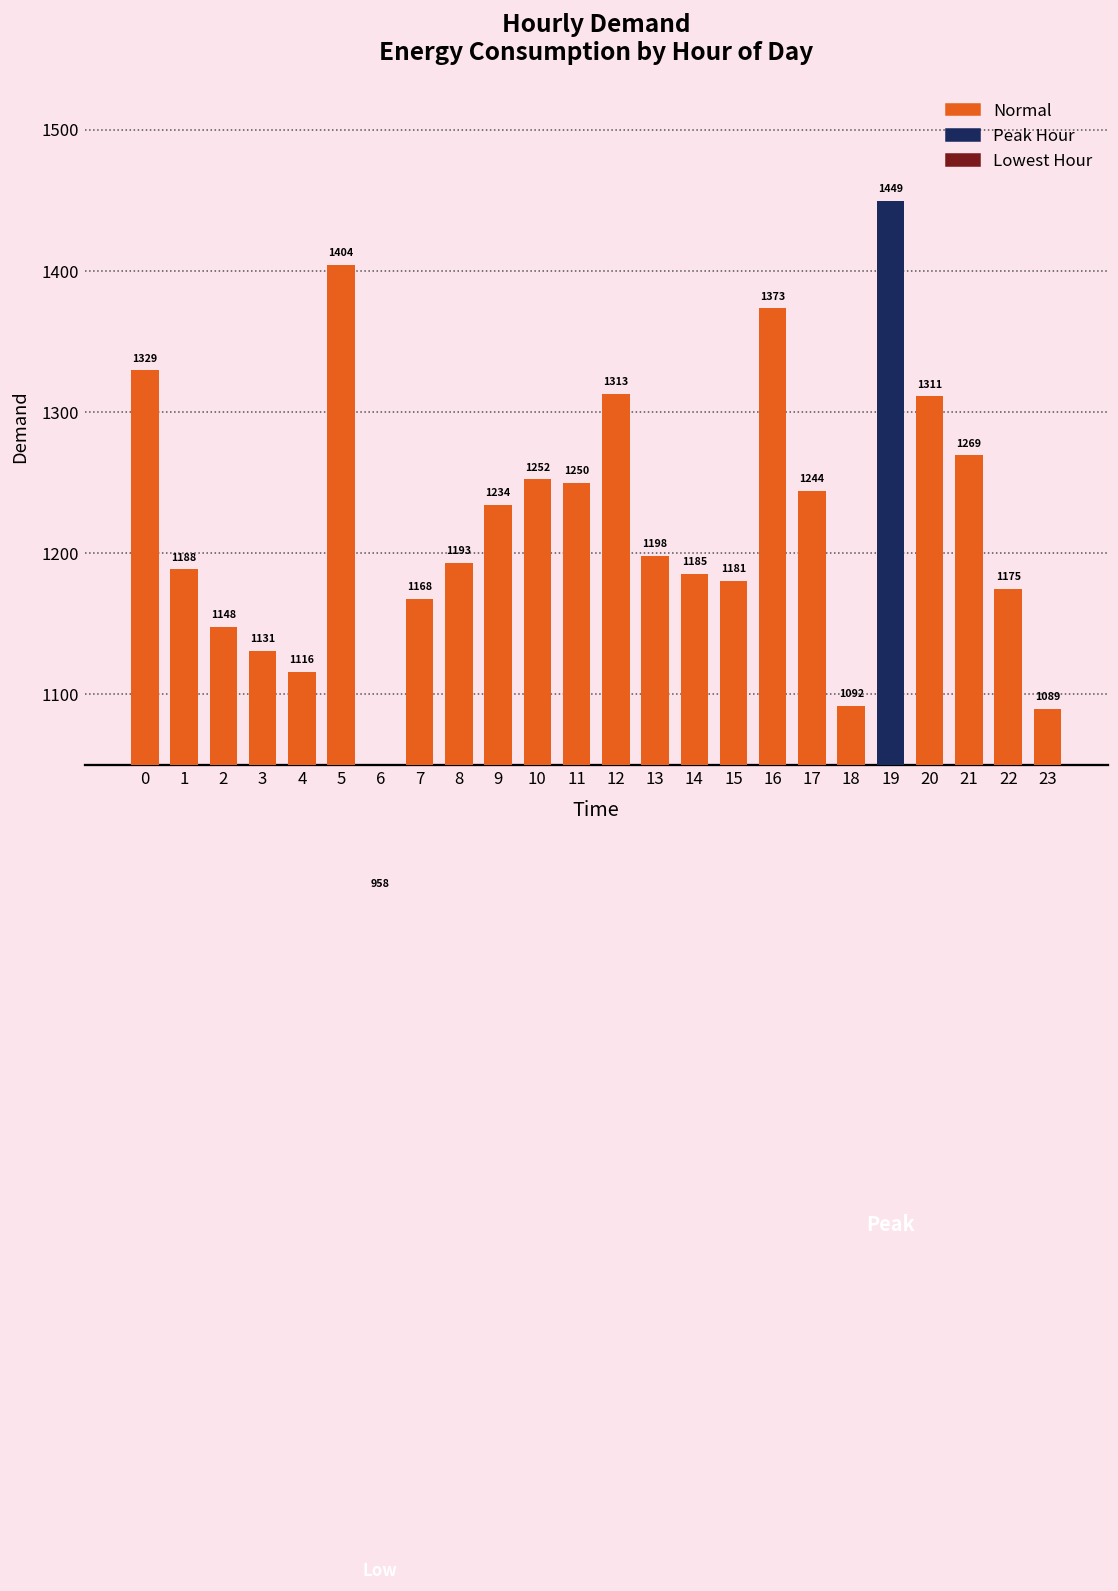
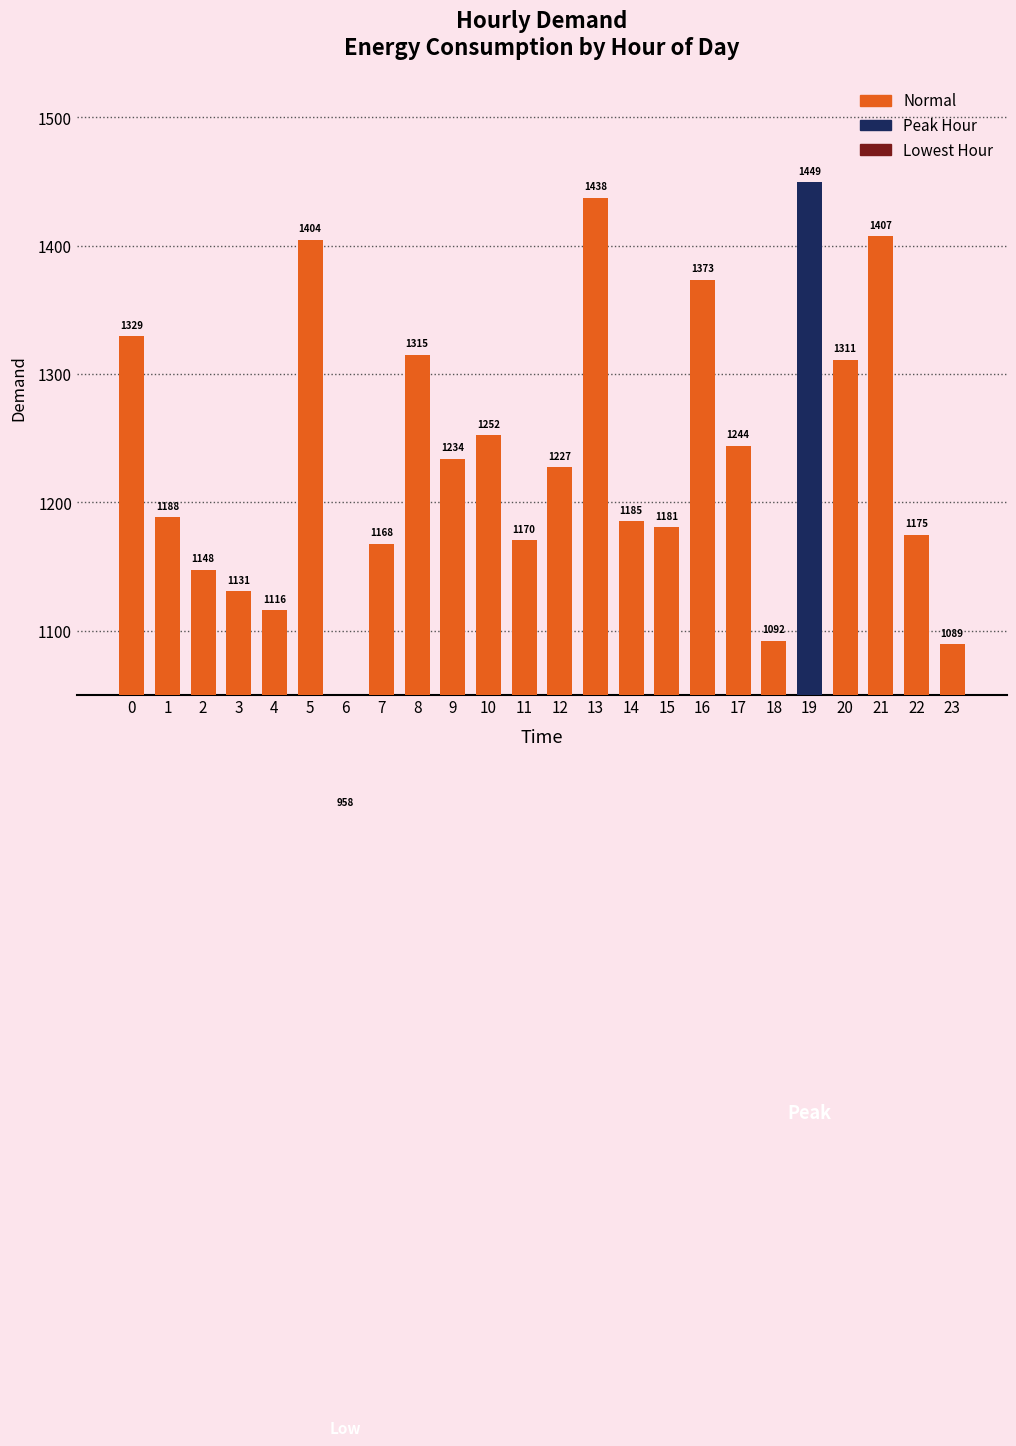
8: 1193 -> 1315
11: 1250 -> 1170
12: 1313 -> 1227
13: 1198 -> 1438
21: 1269 -> 1407
